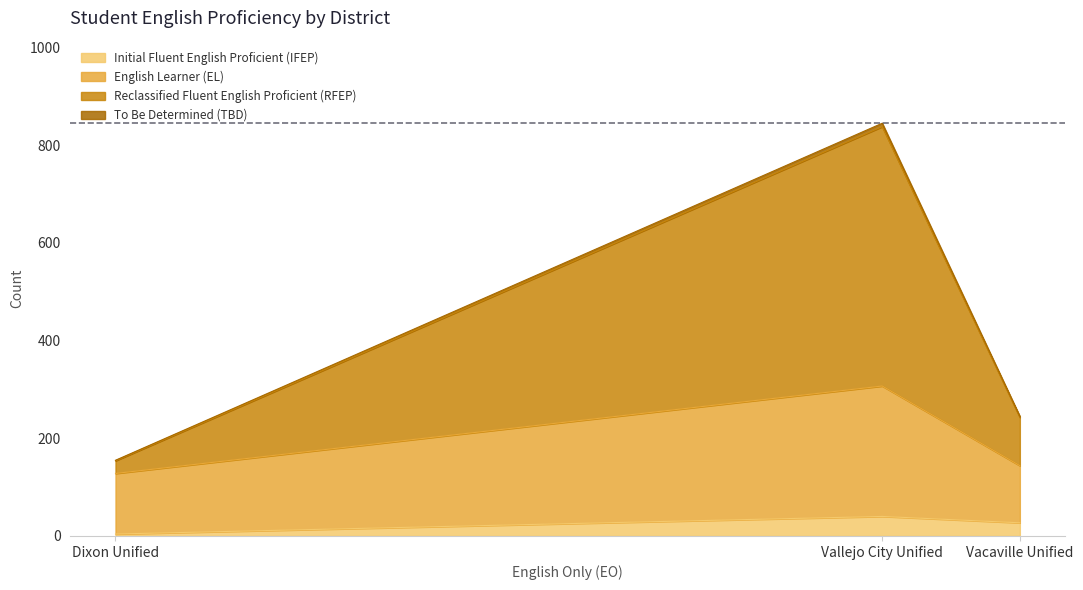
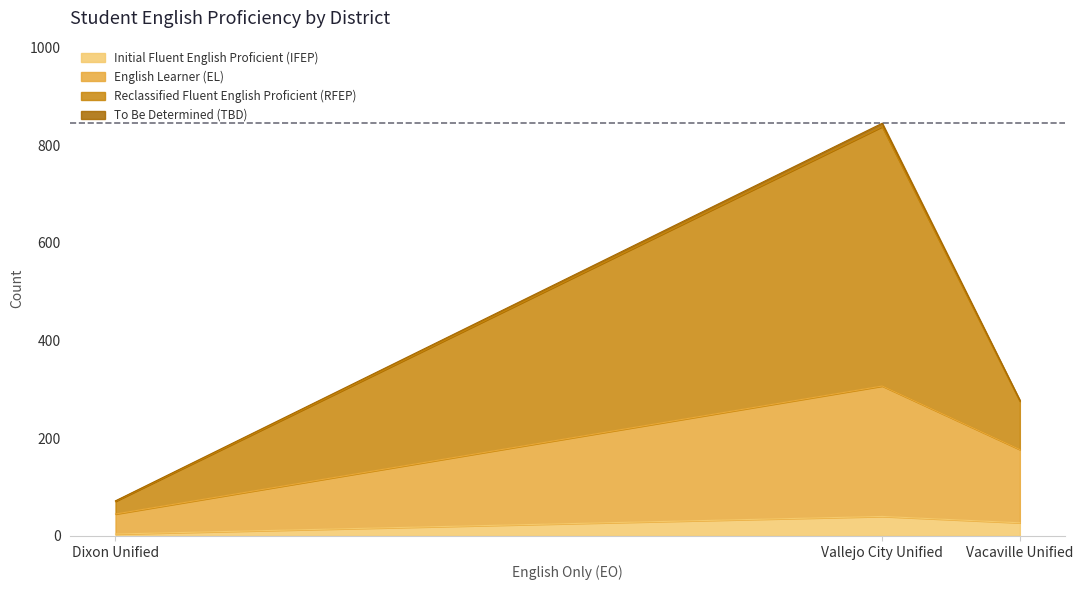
English Learner (EL), Dixon Unified: 120 -> 40
English Learner (EL), Vacaville Unified: 120 -> 150
